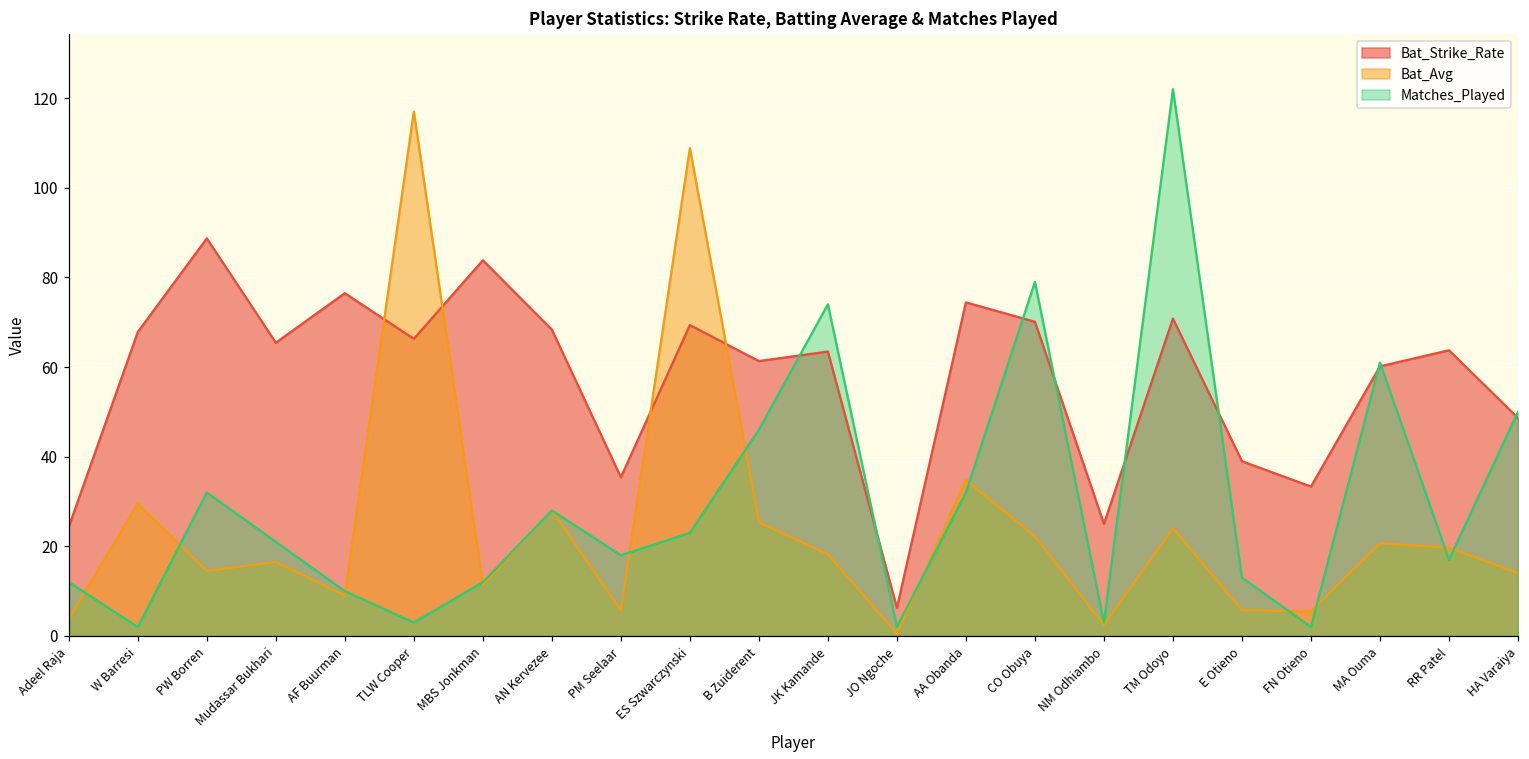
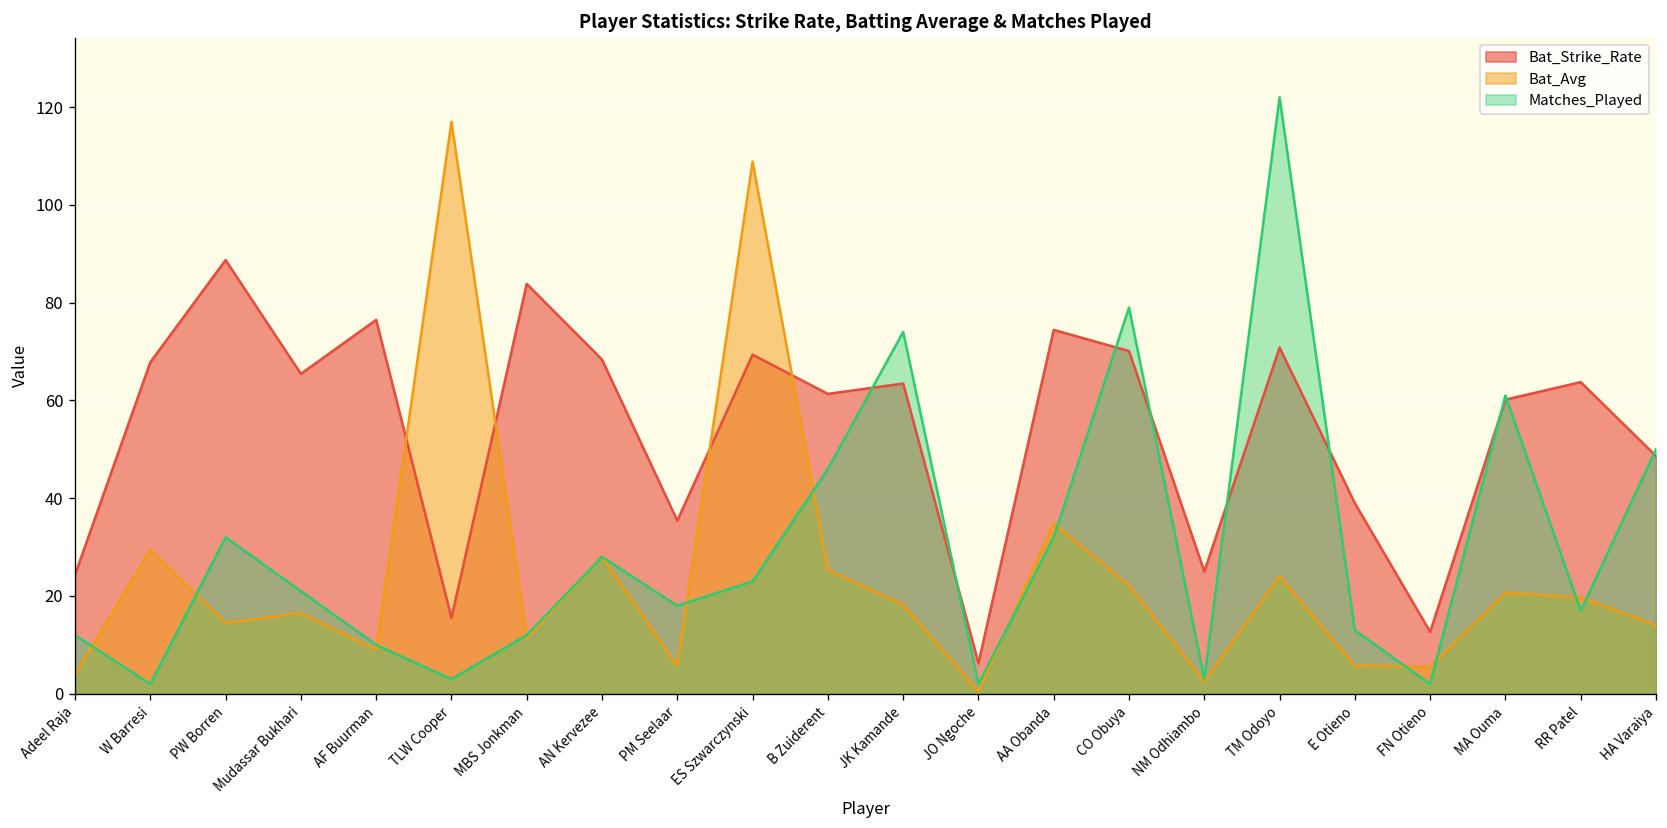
Bat_Strike_Rate, TLW Cooper: 66 -> 16
Bat_Strike_Rate, FN Otieno: 33 -> 13
